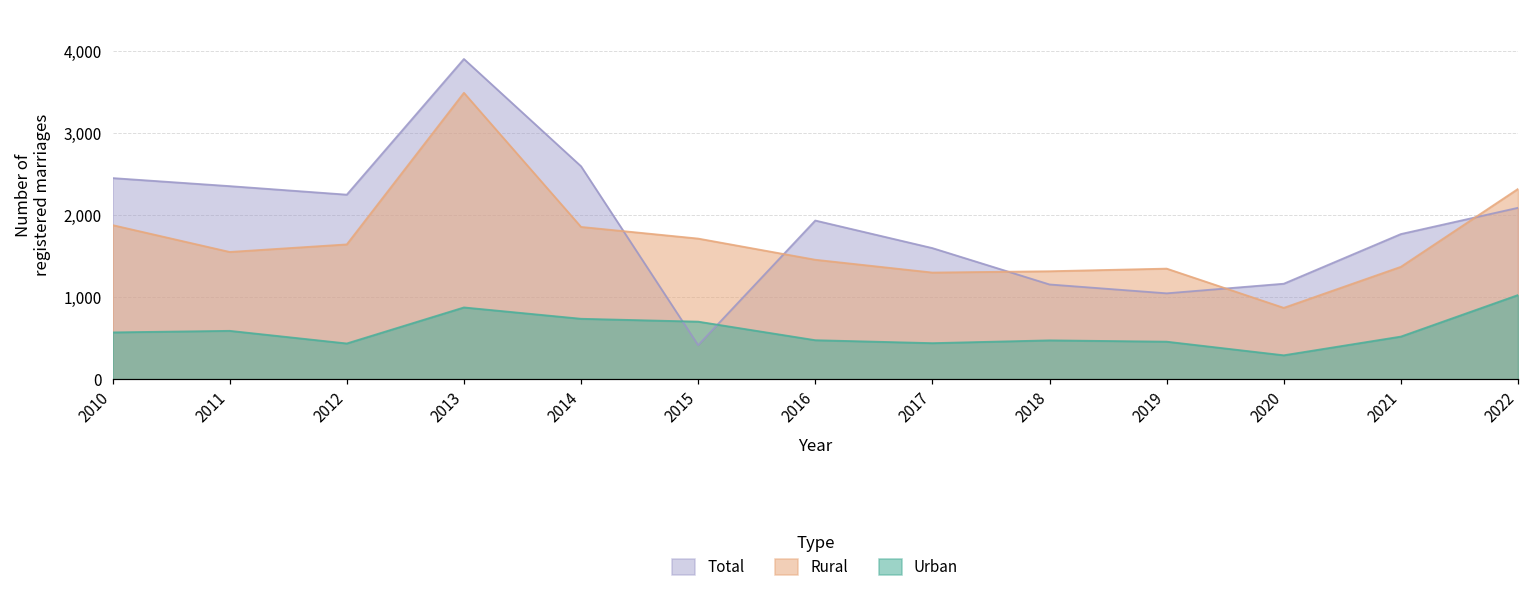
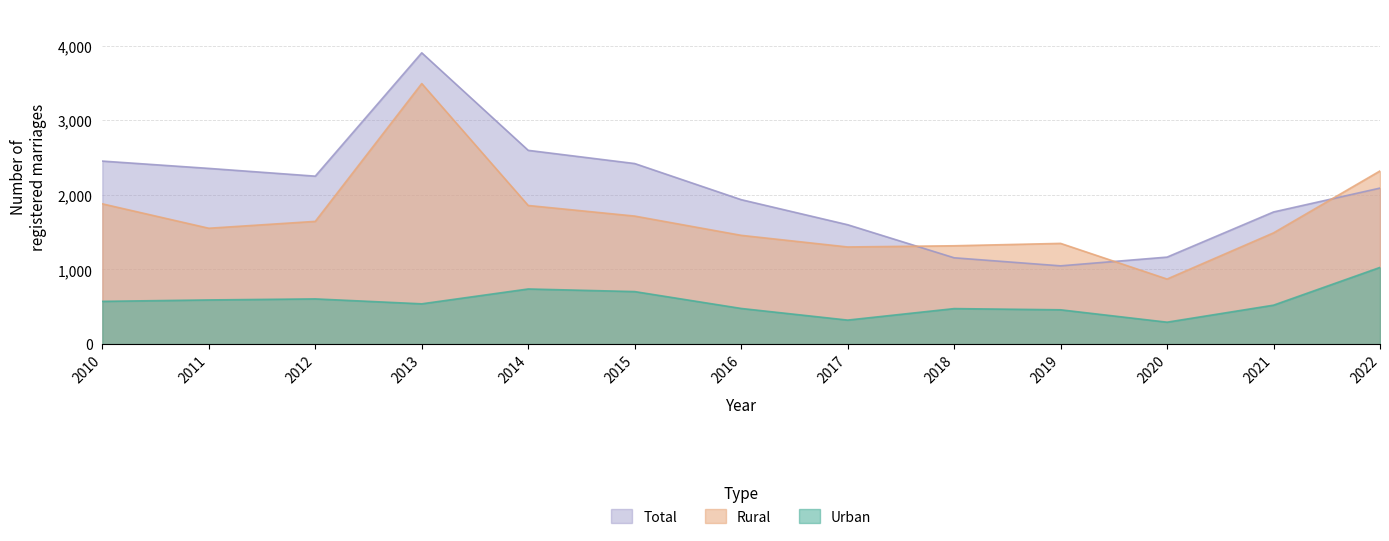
Urban, 2012: 400 -> 600
Urban, 2013: 900 -> 500
Total, 2015: 400 -> 2,400
Urban, 2017: 400 -> 300
Rural, 2021: 1,400 -> 1,500
